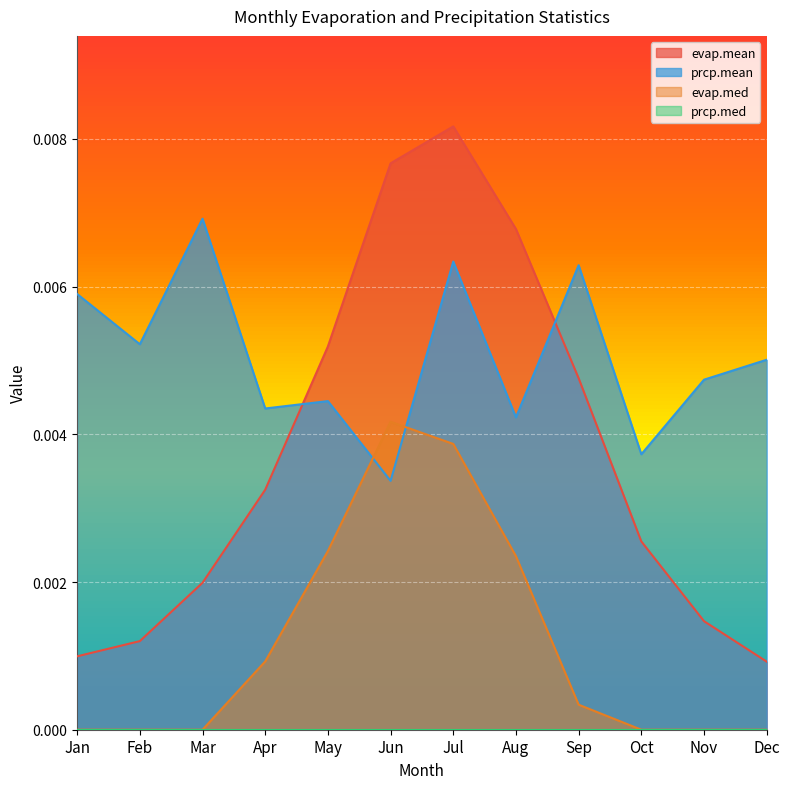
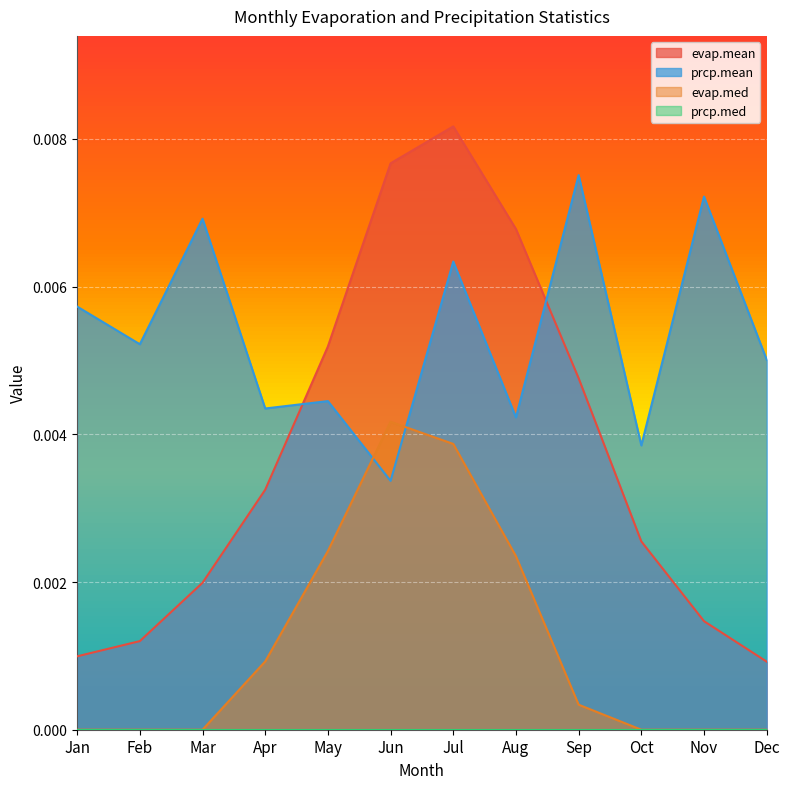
prcp.mean, Jan: 0.0059 -> 0.0057
prcp.mean, Sep: 0.0063 -> 0.0075
prcp.mean, Oct: 0.0037 -> 0.0039
prcp.mean, Nov: 0.0047 -> 0.0072
